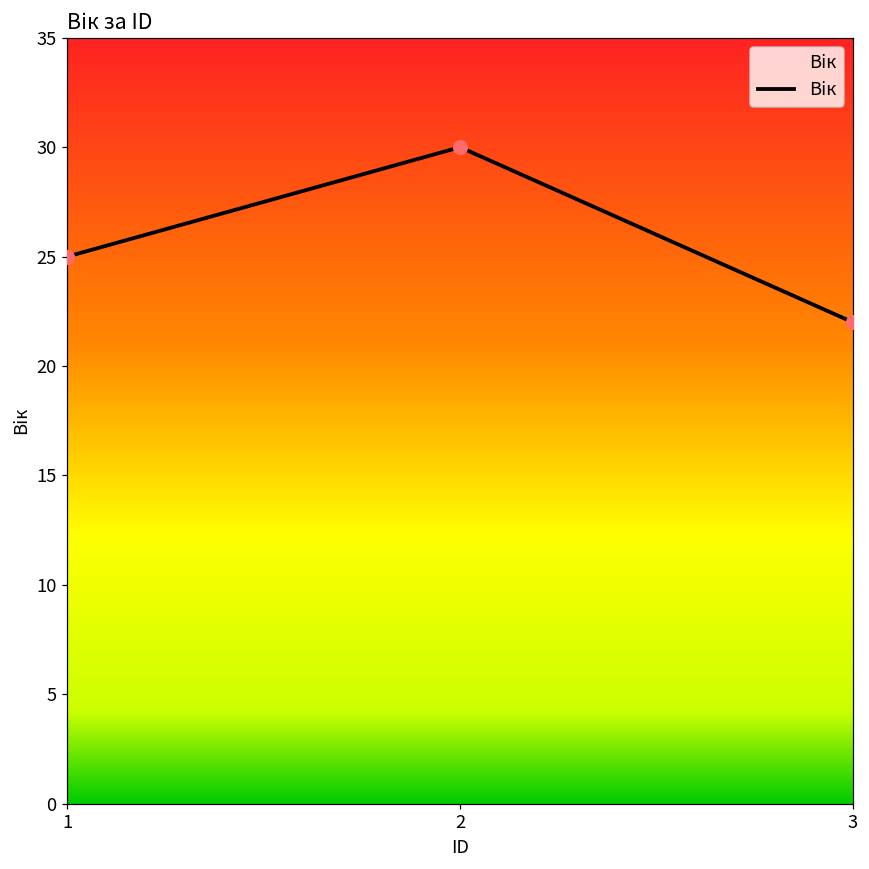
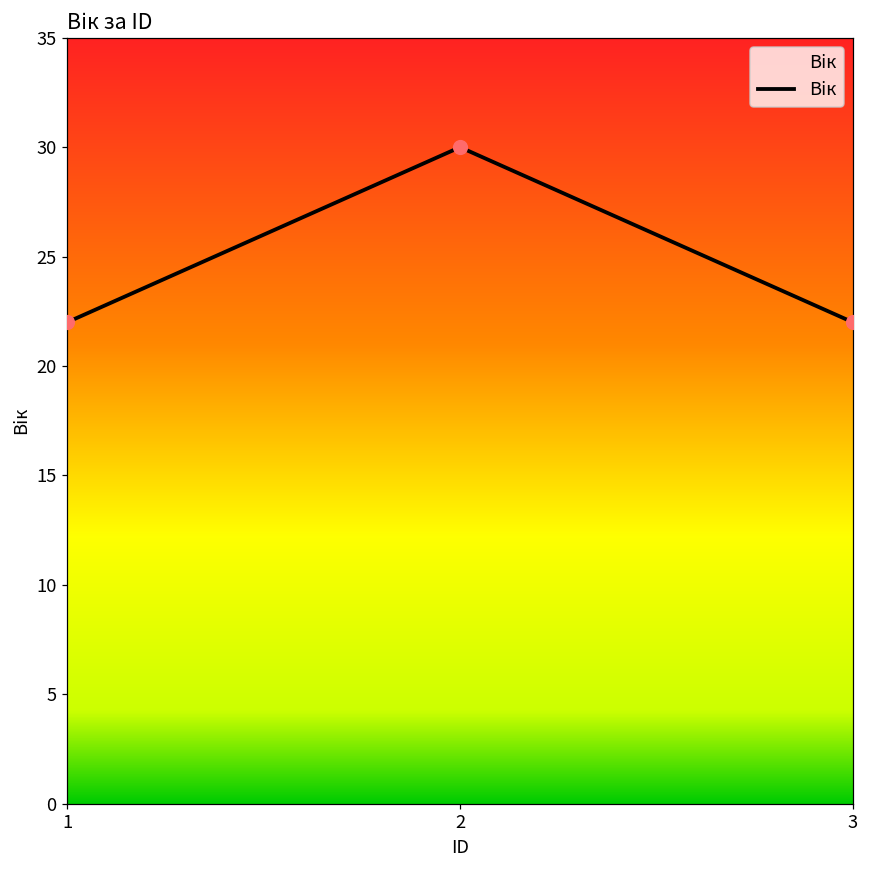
1: 25 -> 22
